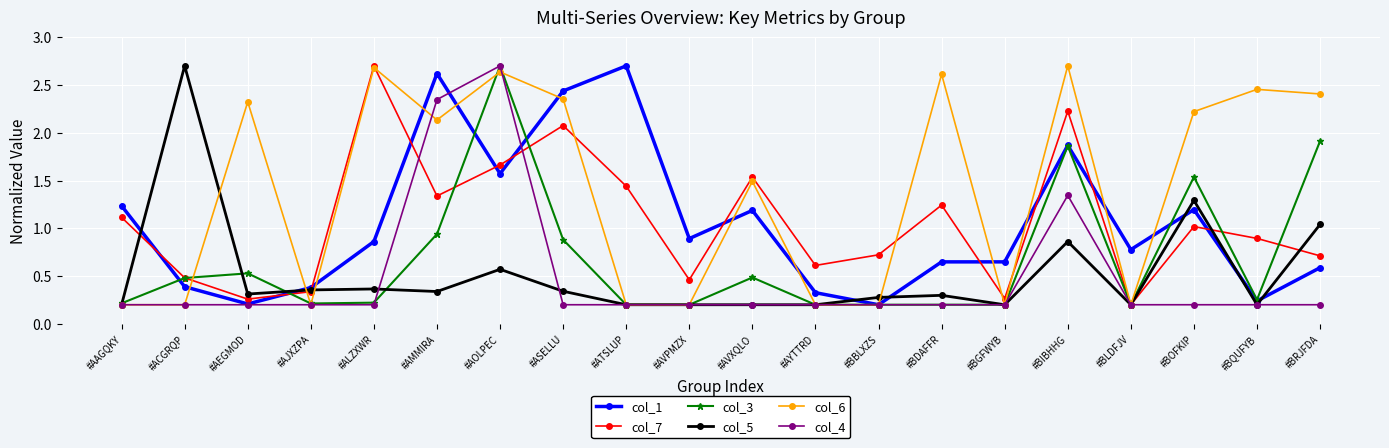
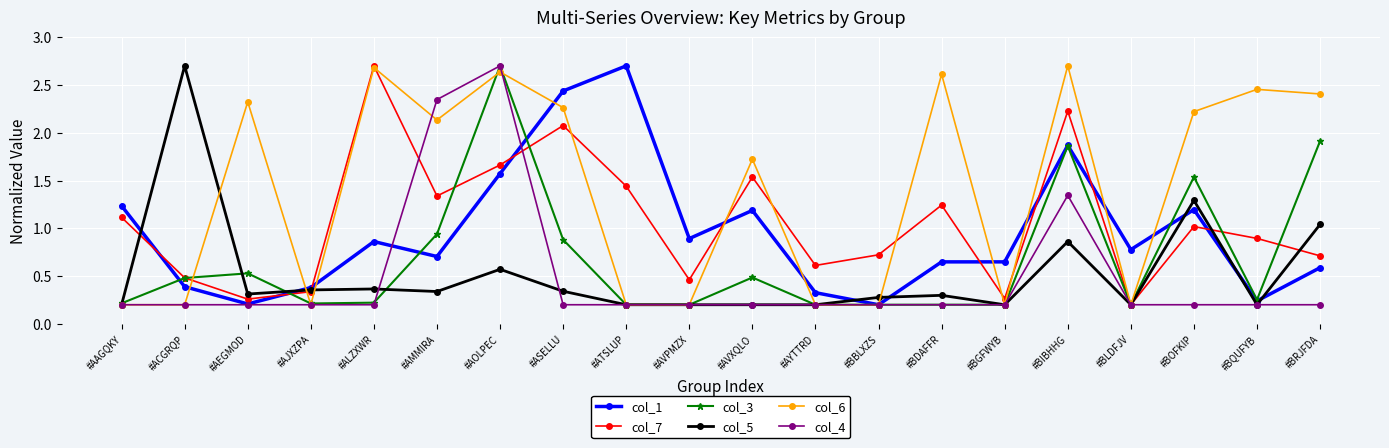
col_1, #AMMIRA: 2.6 -> 0.7
col_6, #ASELLU: 2.4 -> 2.3
col_6, #AVXQLO: 1.5 -> 1.7
